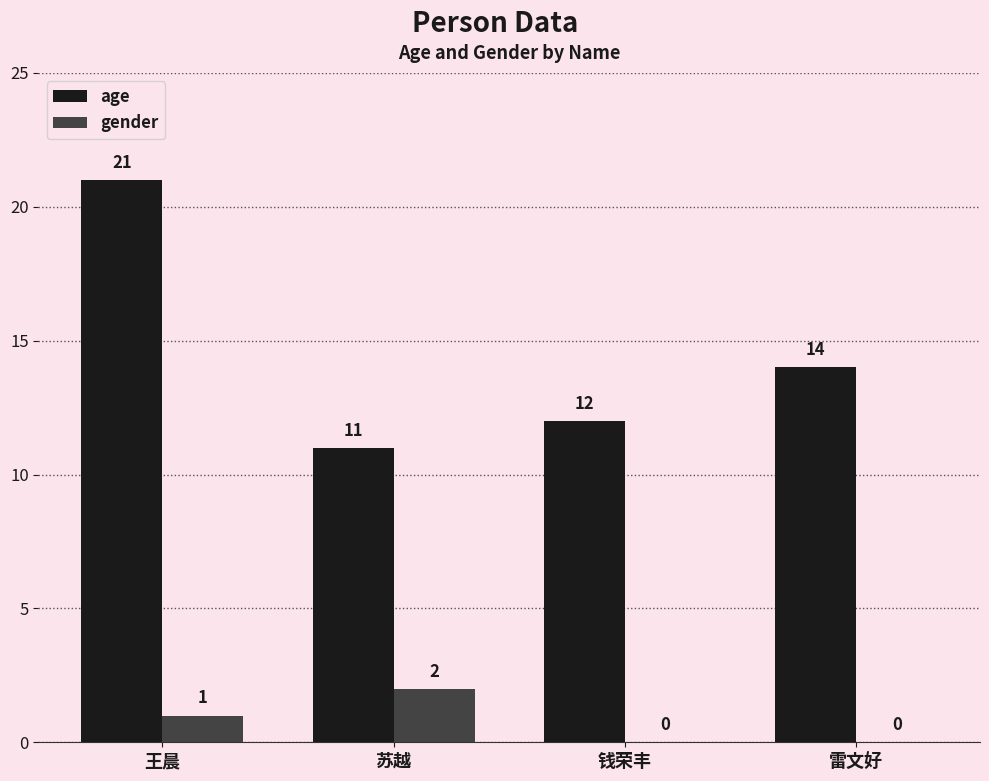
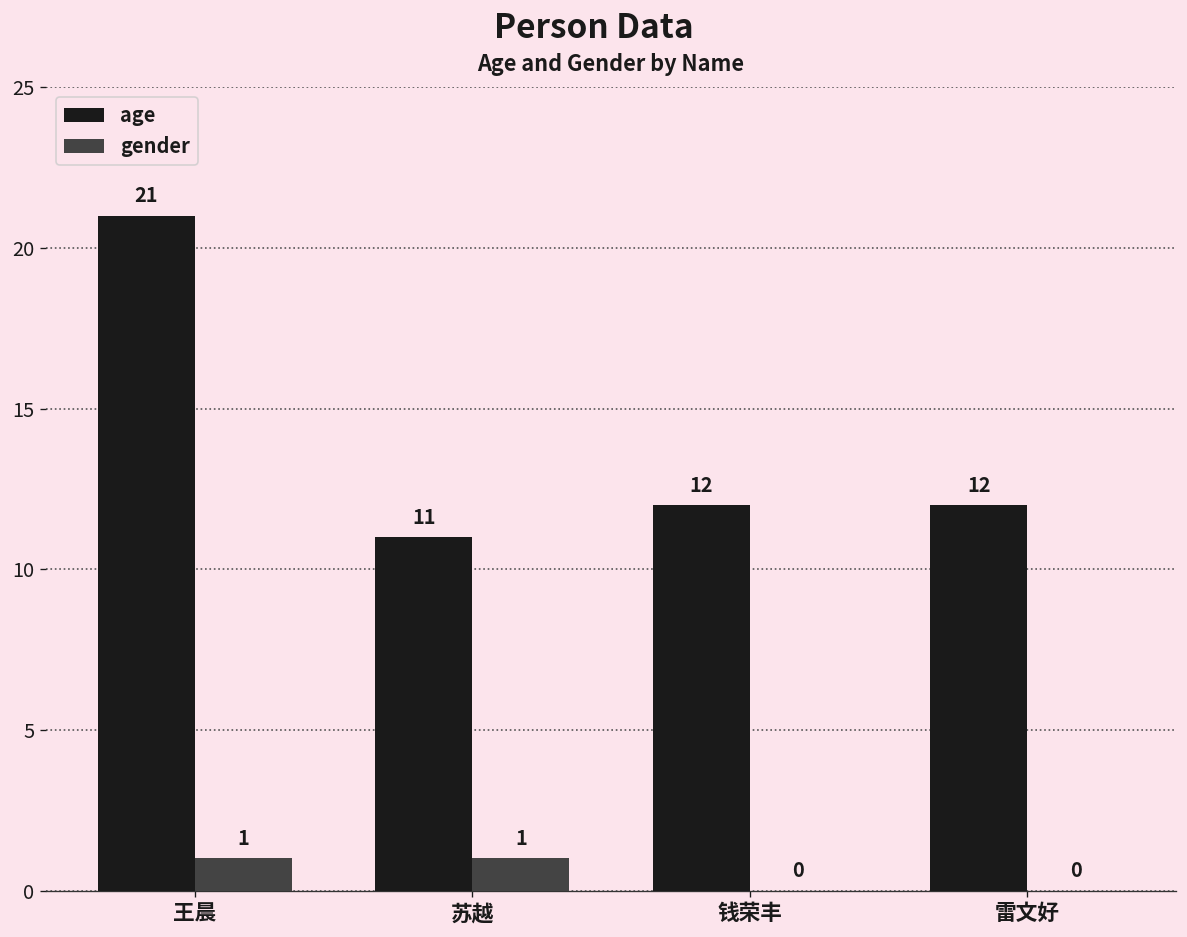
gender, 苏越: 2 -> 1
age, 雷文好: 14 -> 12
